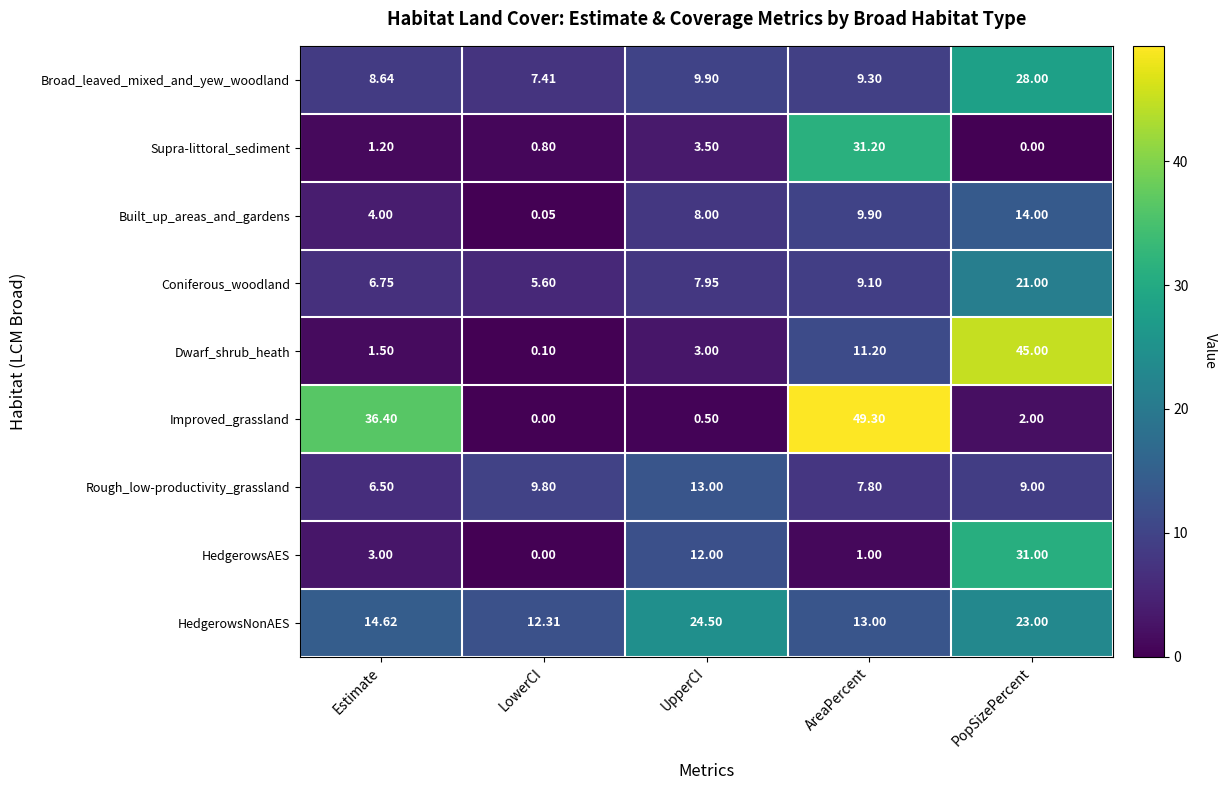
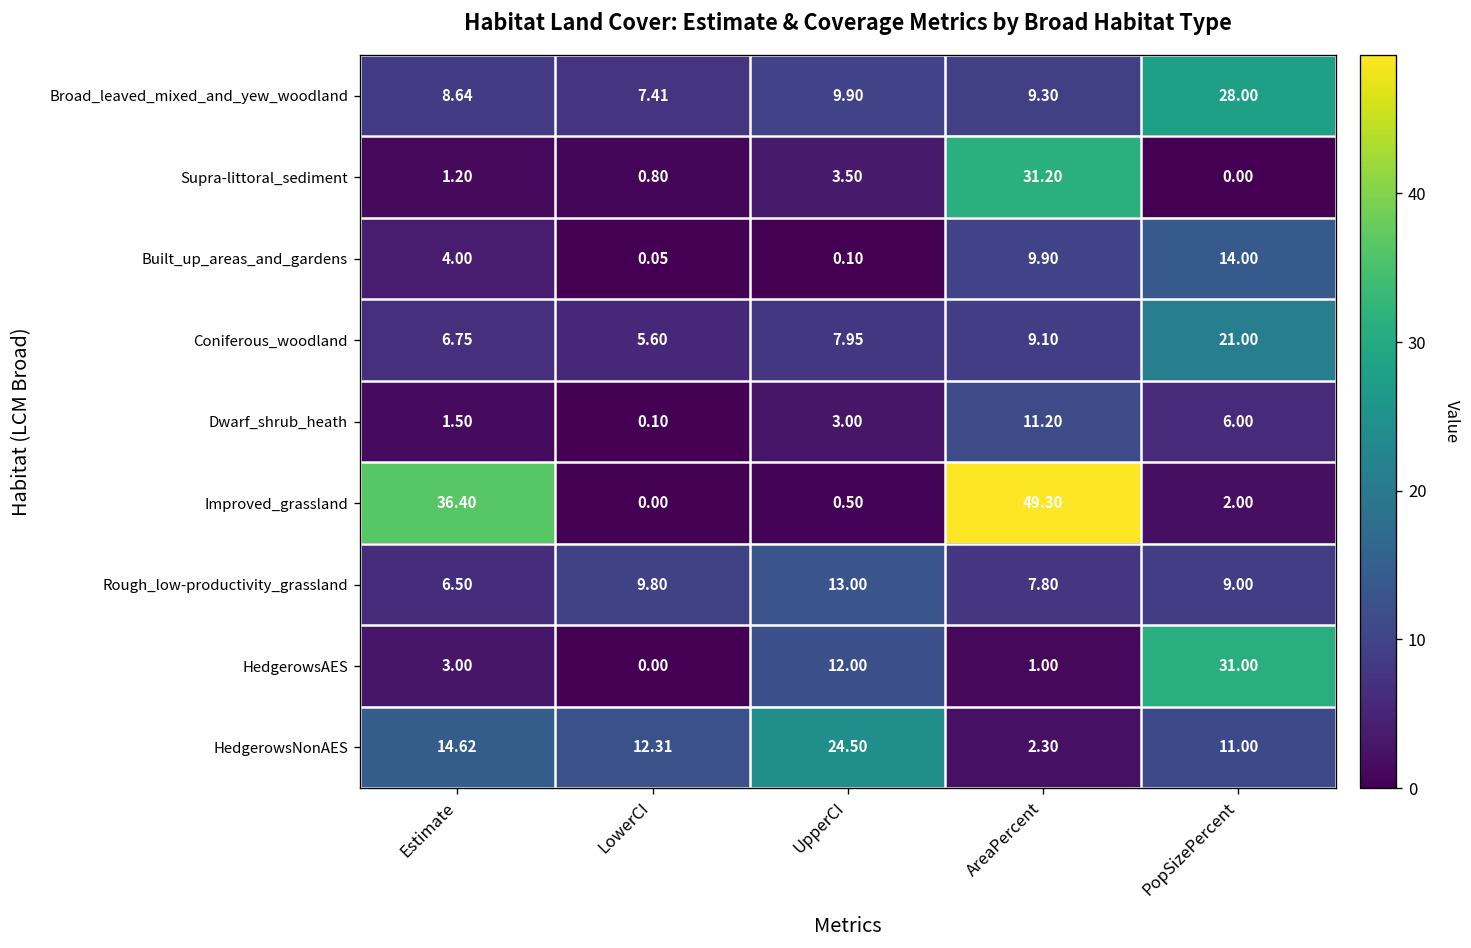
Built_up_areas_and_gardens, UpperCI: 8.00 -> 0.10
Dwarf_shrub_heath, PopSizePercent: 45.00 -> 6.00
HedgerowsNonAES, AreaPercent: 13.00 -> 2.30
HedgerowsNonAES, PopSizePercent: 23.00 -> 11.00
